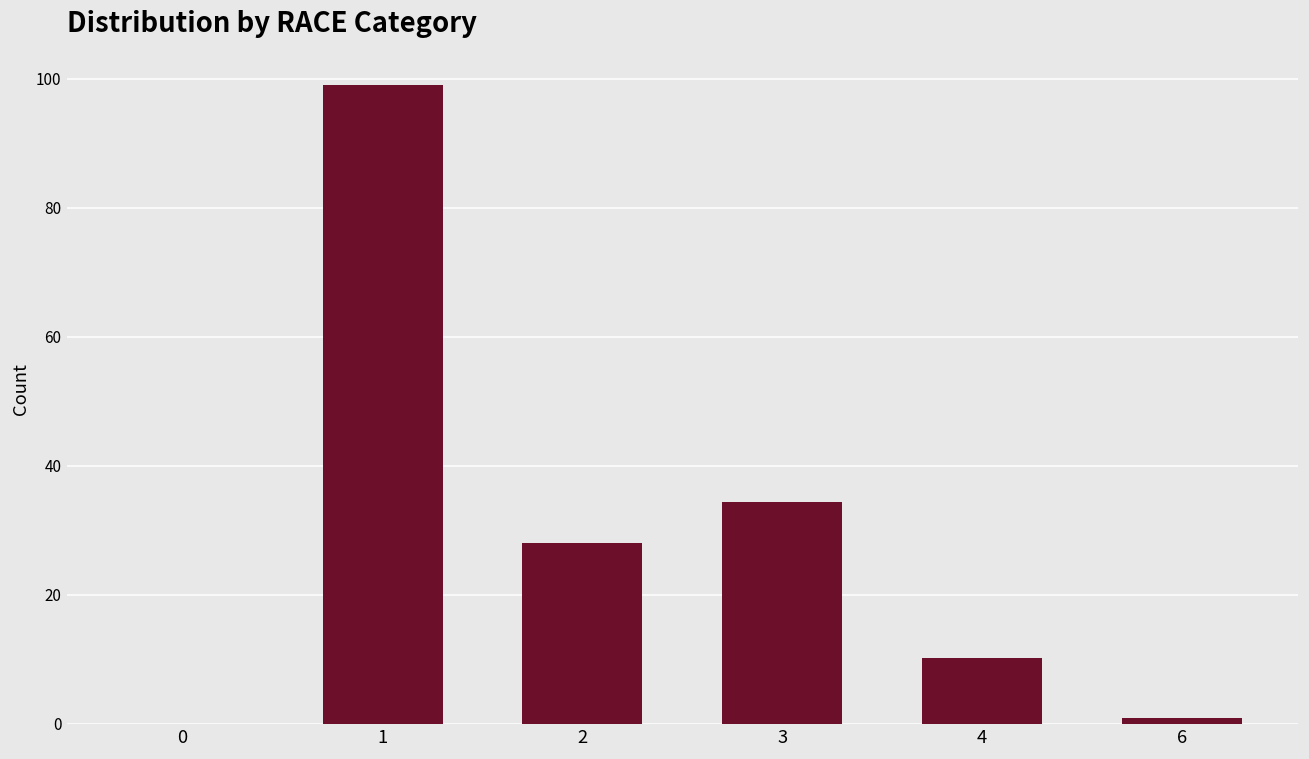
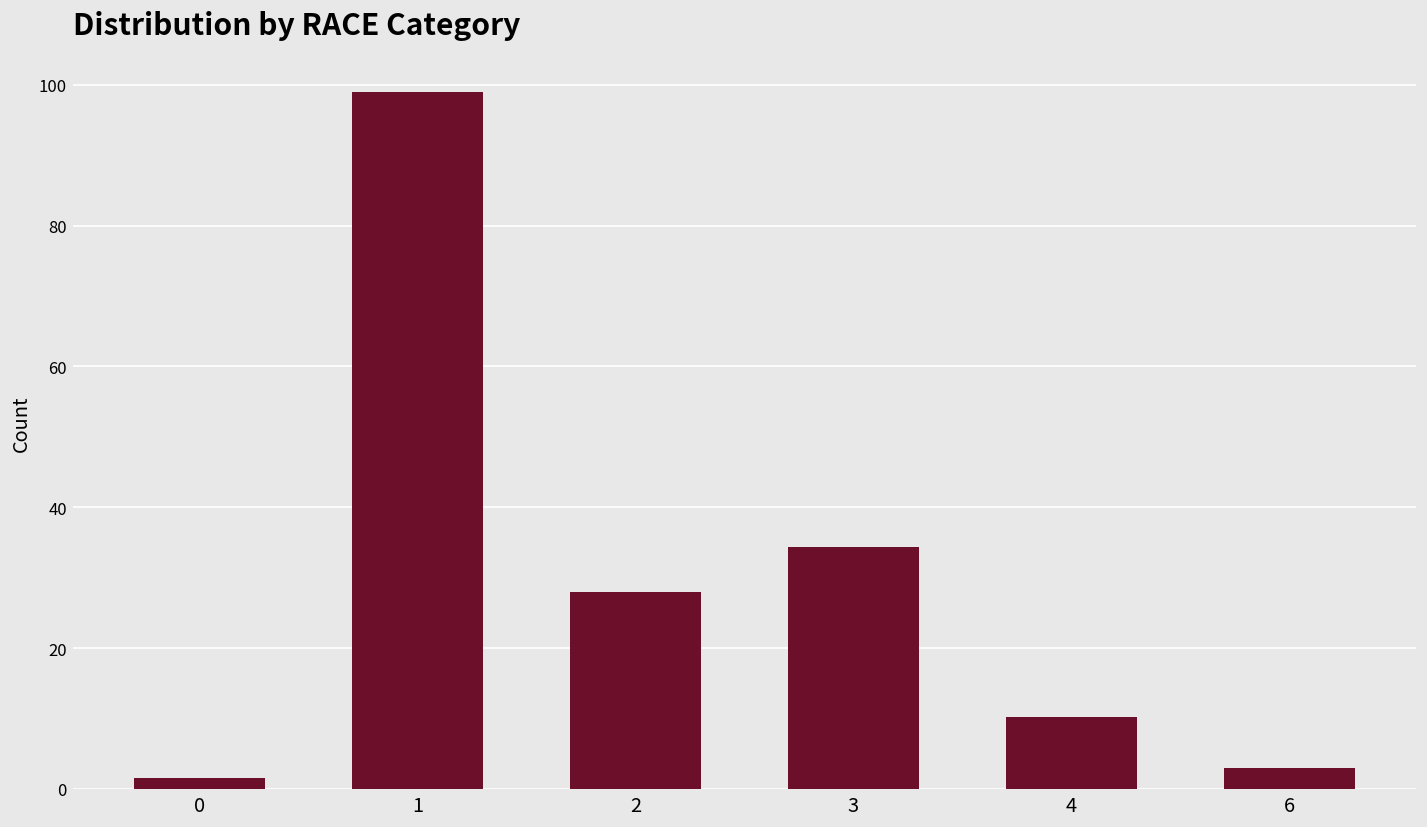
0: 0 -> 2
6: 1 -> 3
